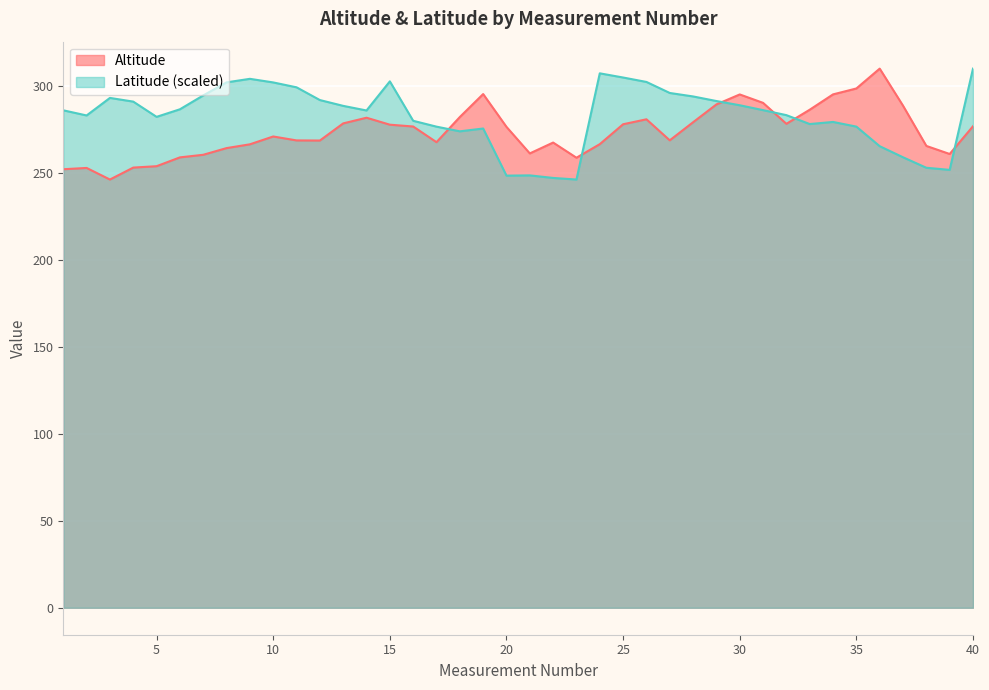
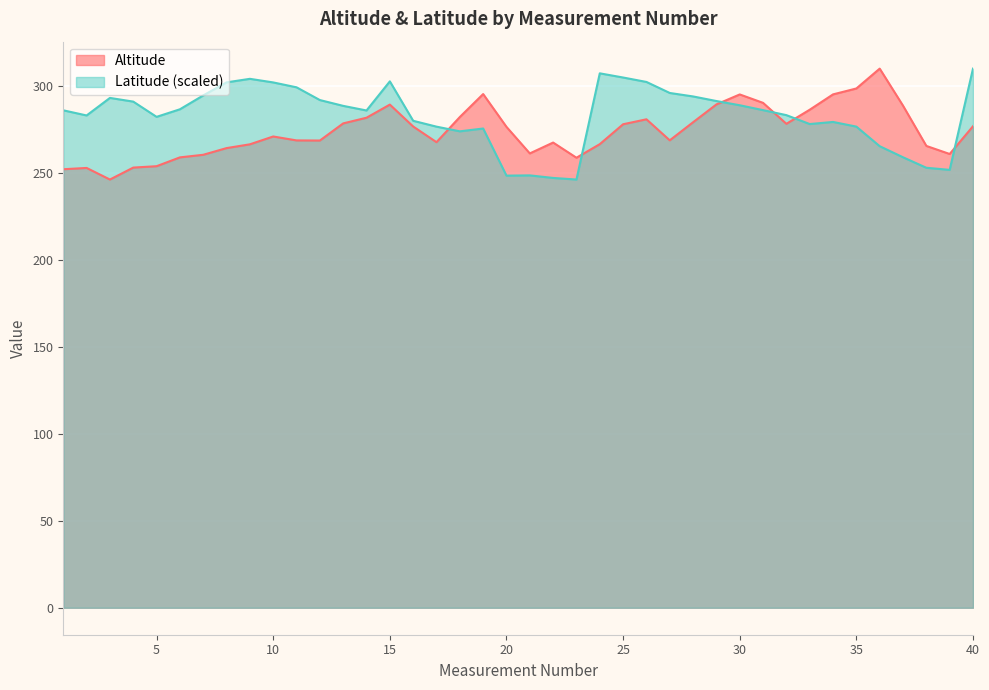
Altitude, 15: 278 -> 289
